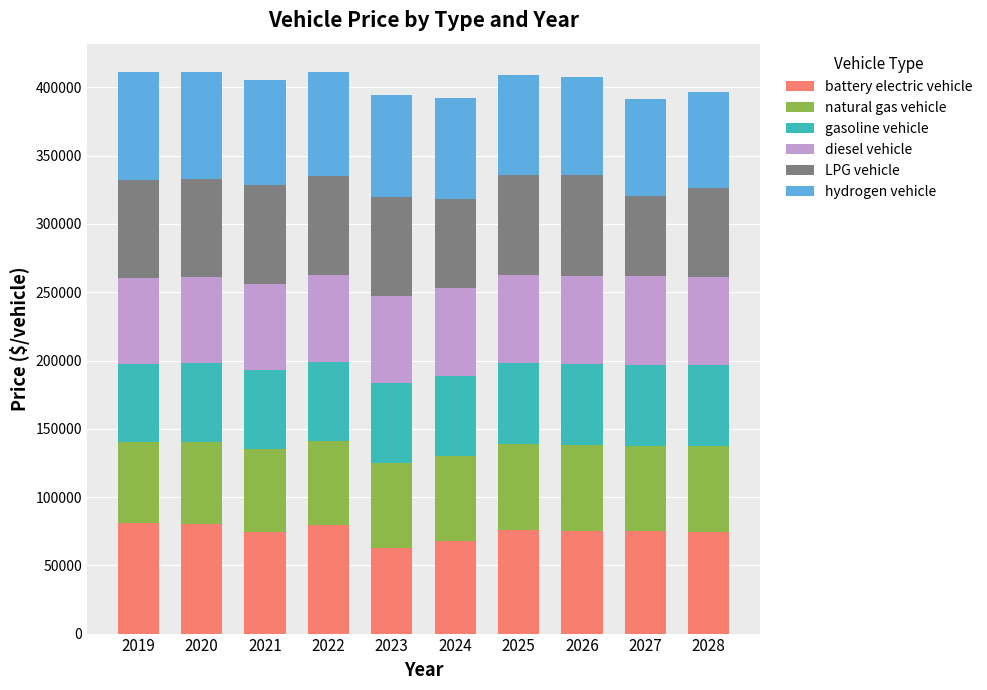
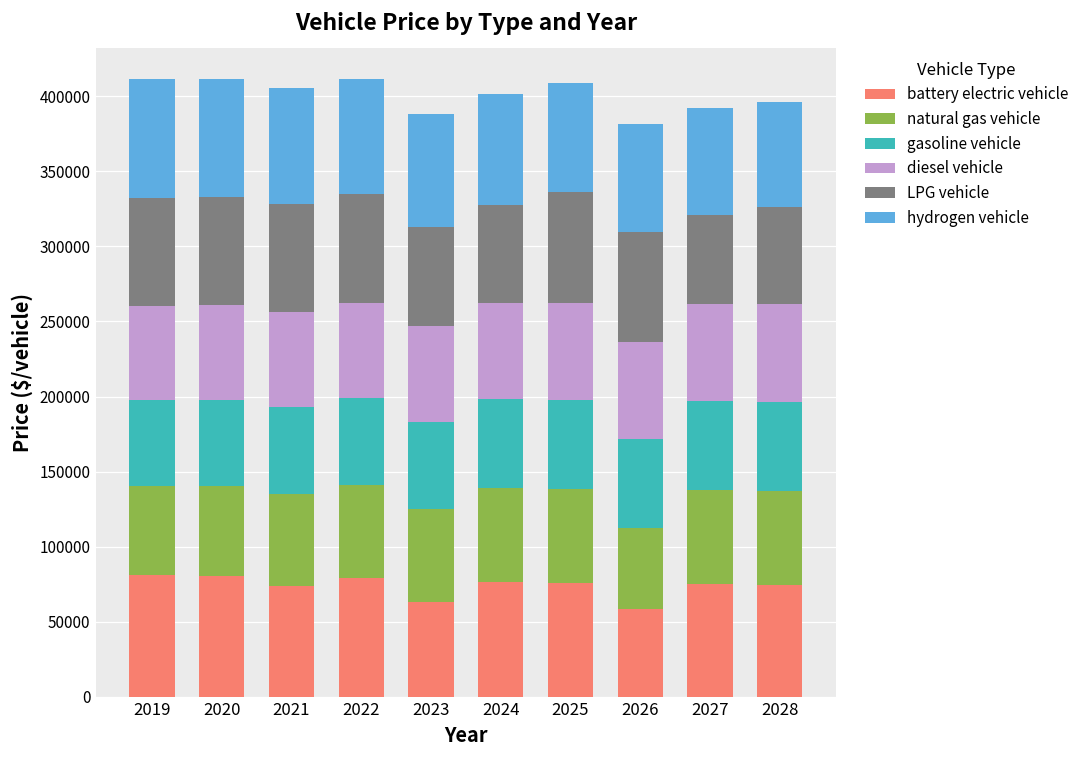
LPG vehicle, 2023: 73000 -> 66000
battery electric vehicle, 2024: 68000 -> 77000
battery electric vehicle, 2026: 75000 -> 59000
natural gas vehicle, 2026: 63000 -> 54000
